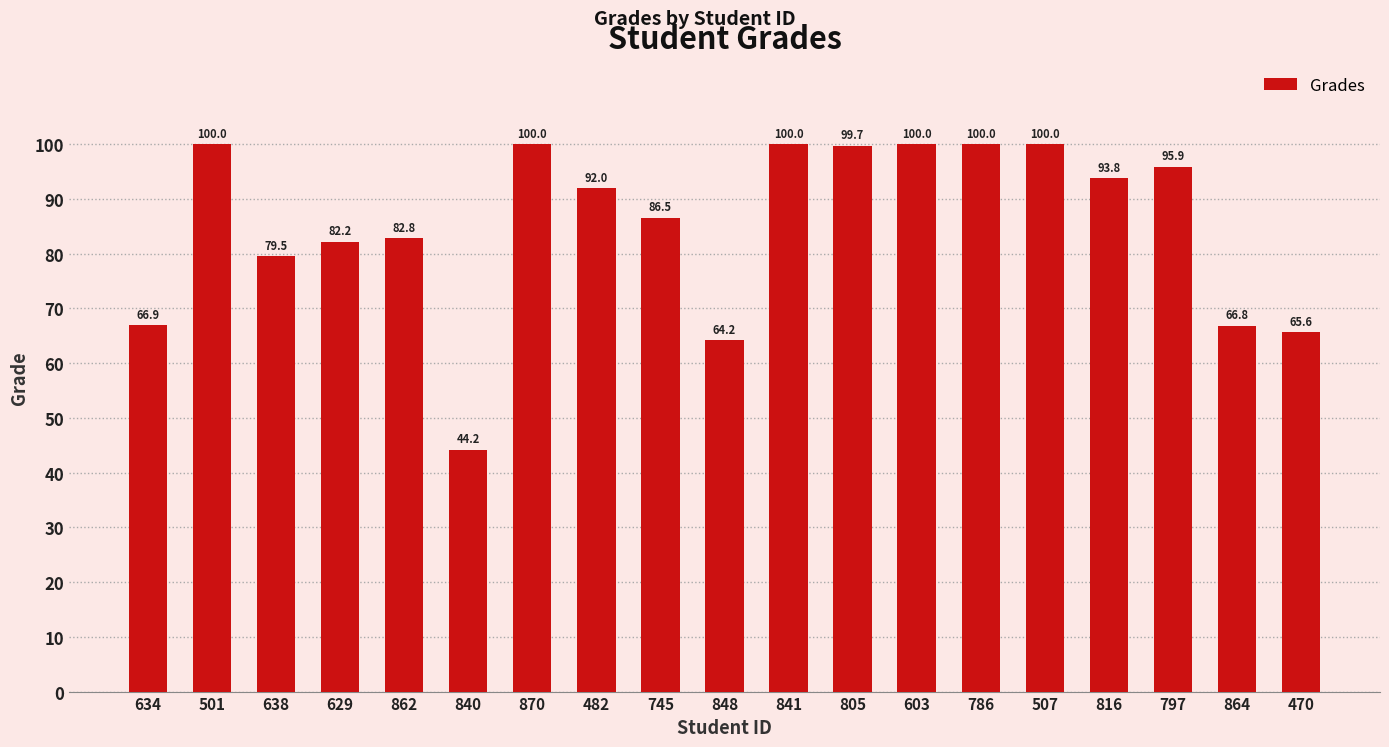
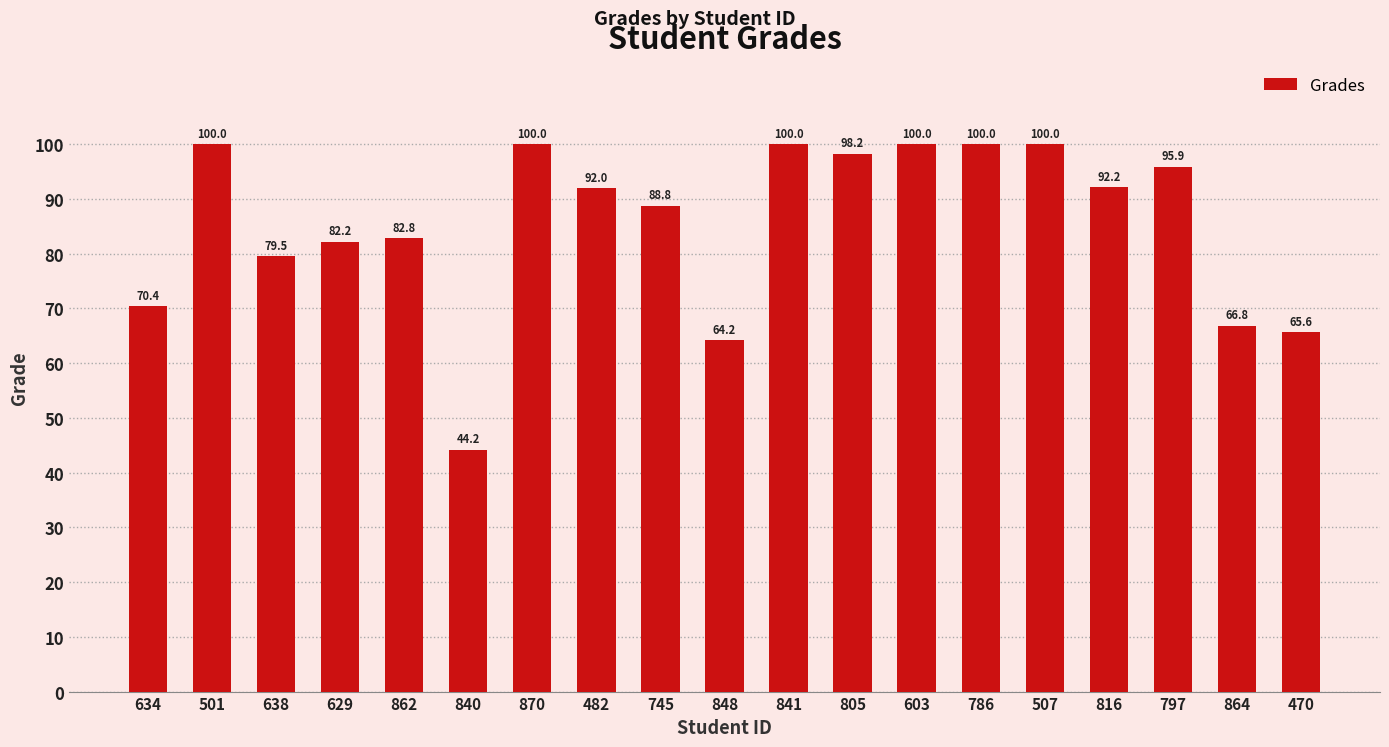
634: 66.9 -> 70.4
745: 86.5 -> 88.8
805: 99.7 -> 98.2
816: 93.8 -> 92.2
